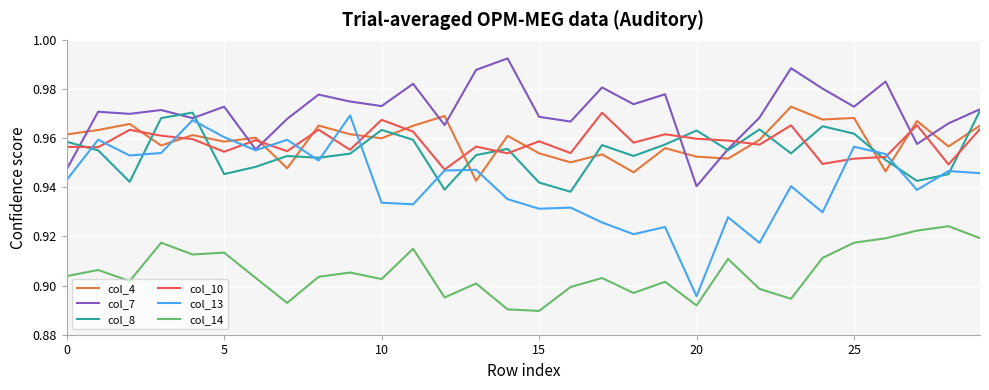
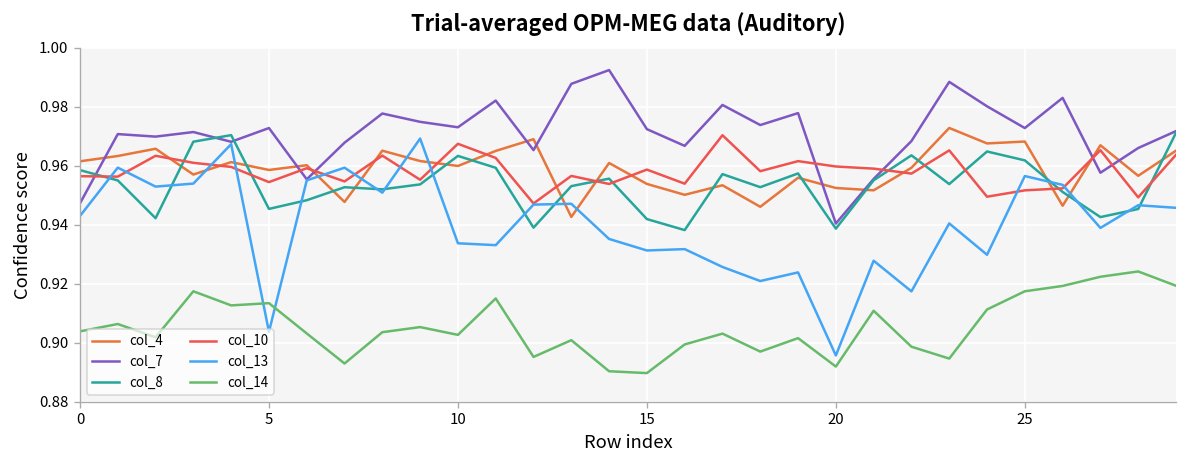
col_13, 5: 0.960 -> 0.904
col_7, 15: 0.969 -> 0.972
col_8, 20: 0.963 -> 0.939
